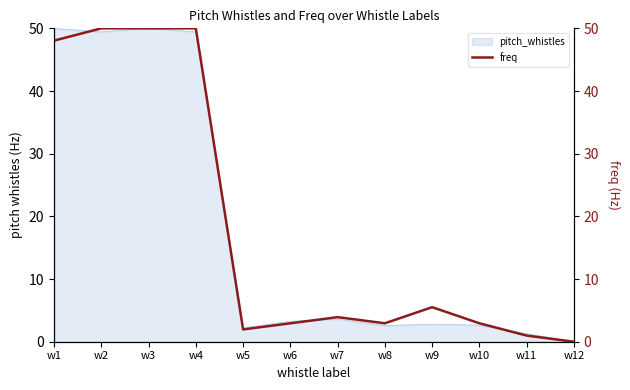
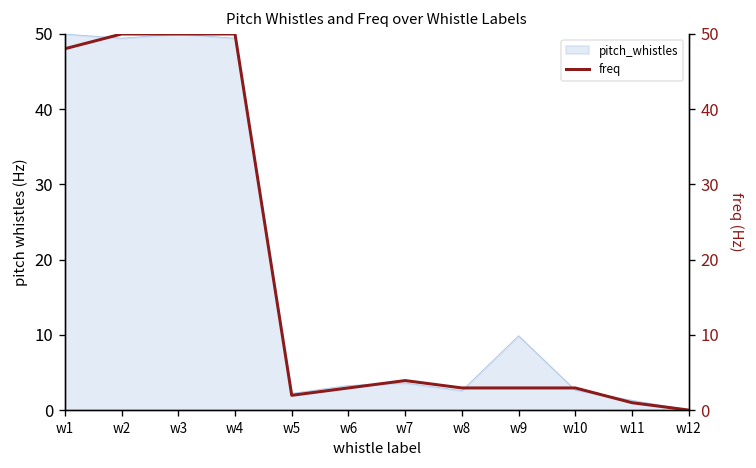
pitch_whistles, w9: 3 -> 10
freq, w9: 6 -> 3
